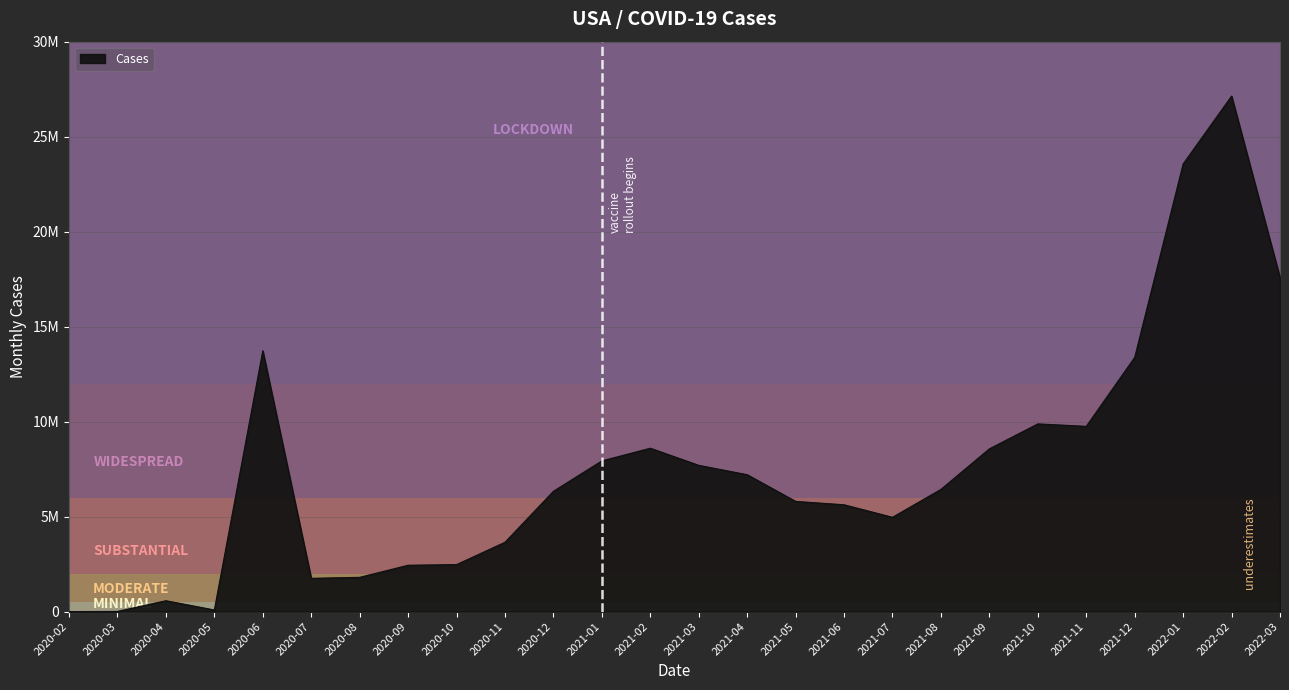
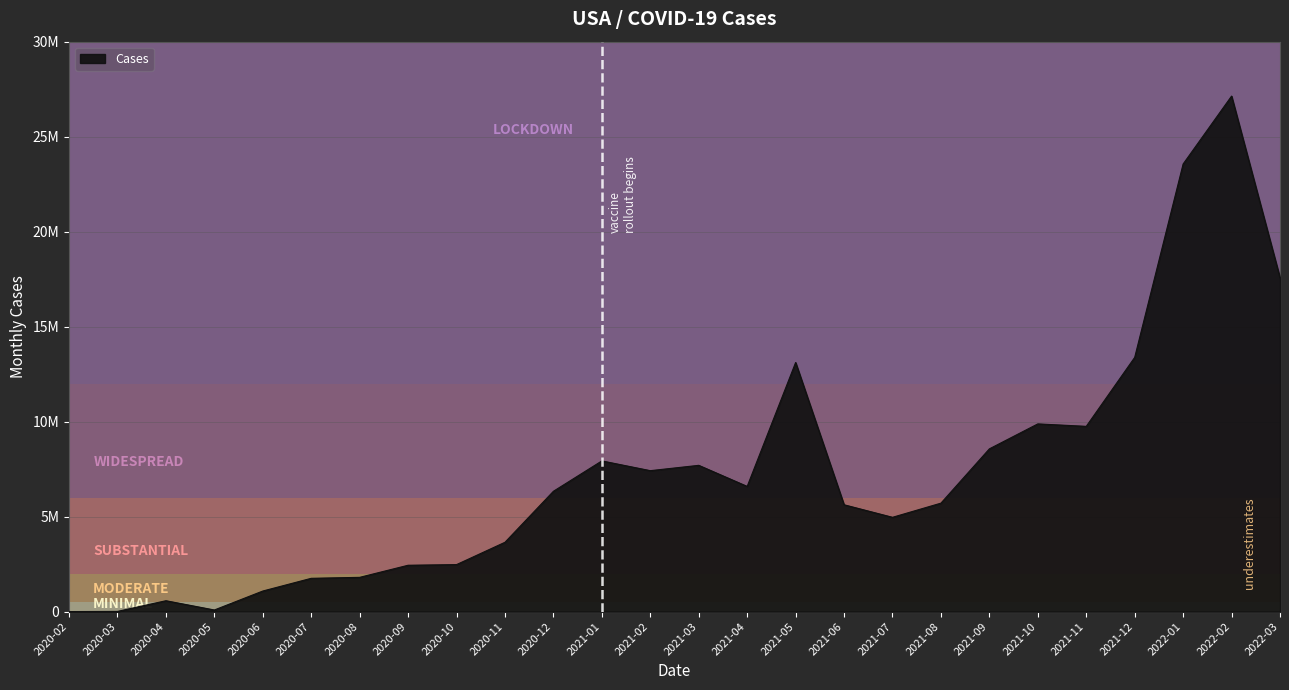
2020-06: 13700000 -> 1100000
2021-02: 8600000 -> 7400000
2021-04: 7200000 -> 6600000
2021-05: 5800000 -> 13100000
2021-08: 6400000 -> 5700000
